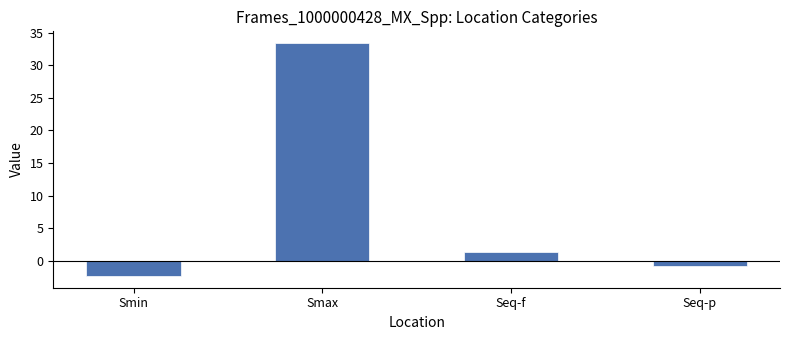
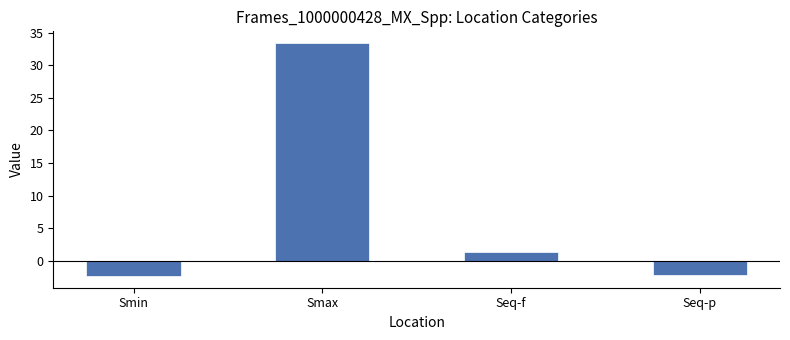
Seq-p: -1 -> -2
